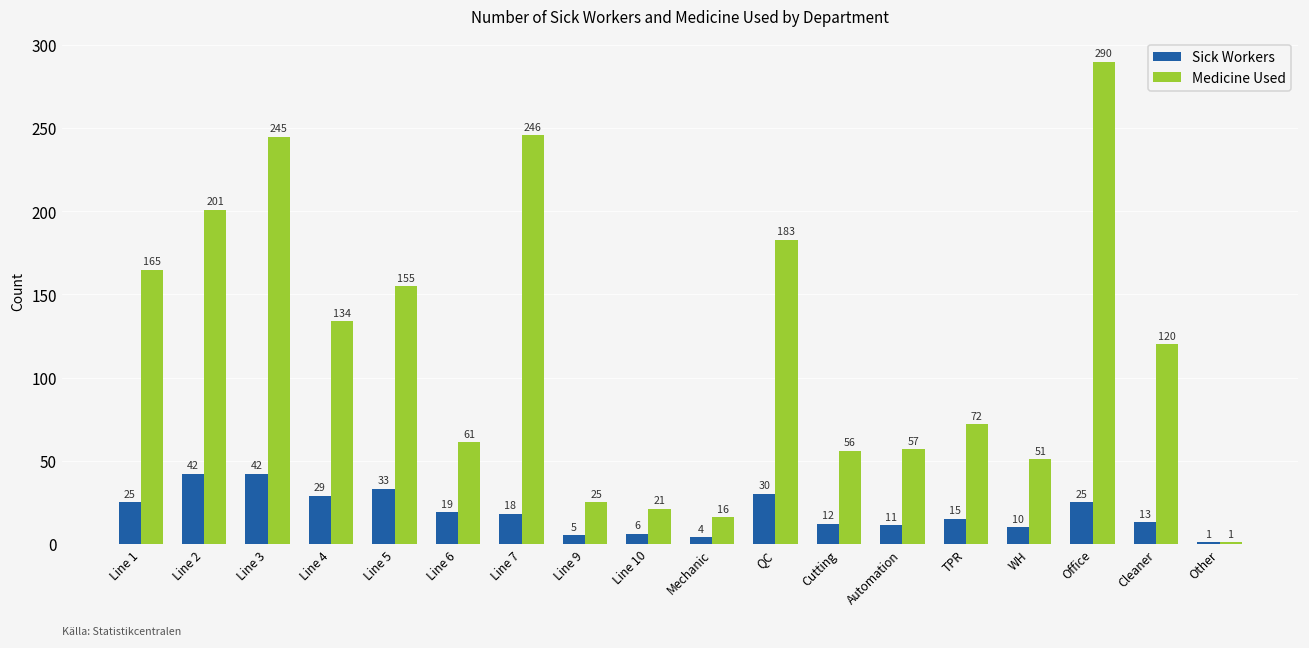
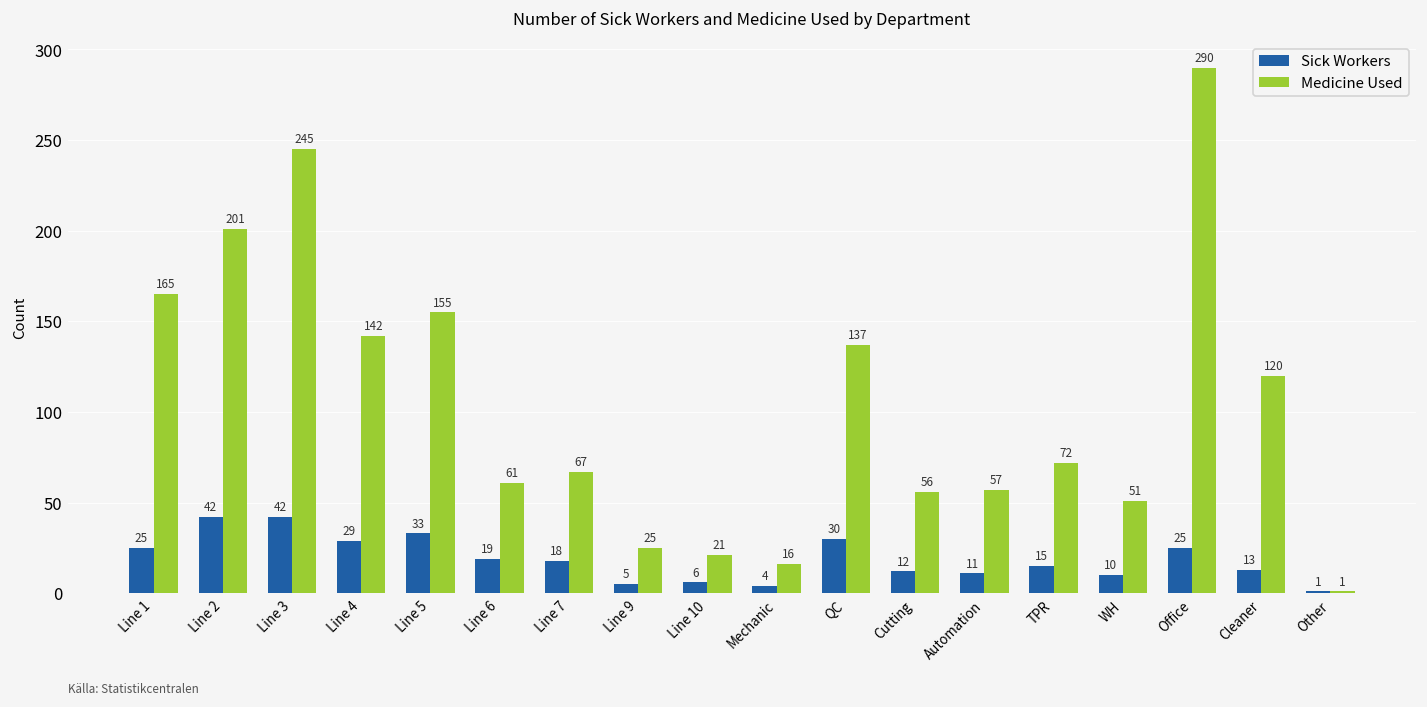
Medicine Used, Line 4: 134 -> 142
Medicine Used, Line 7: 246 -> 67
Medicine Used, QC: 183 -> 137
